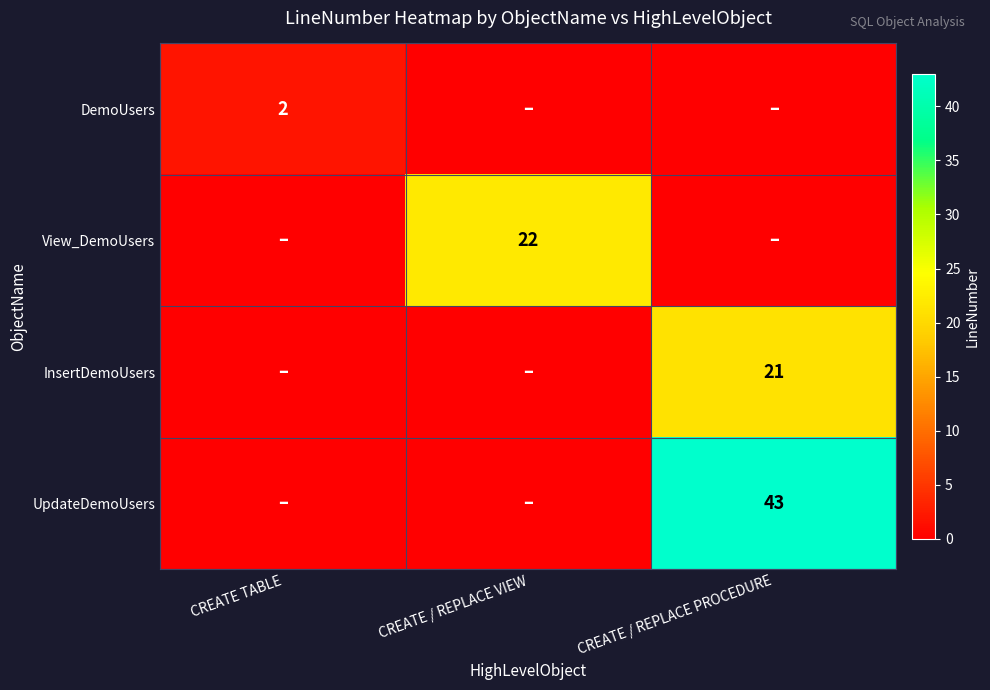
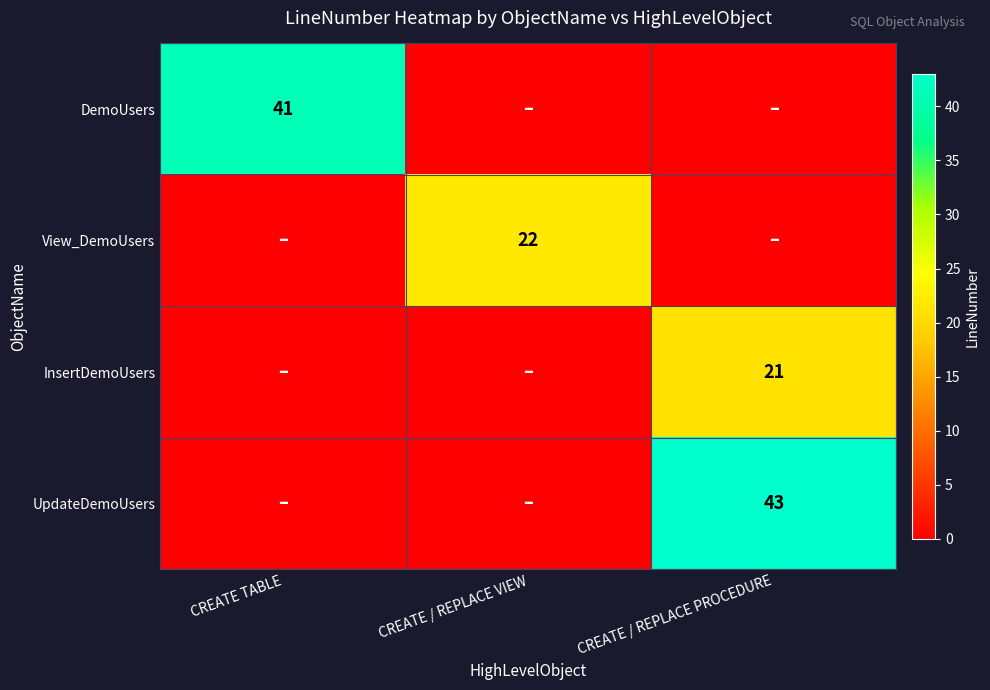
DemoUsers, CREATE TABLE: 2 -> 41
